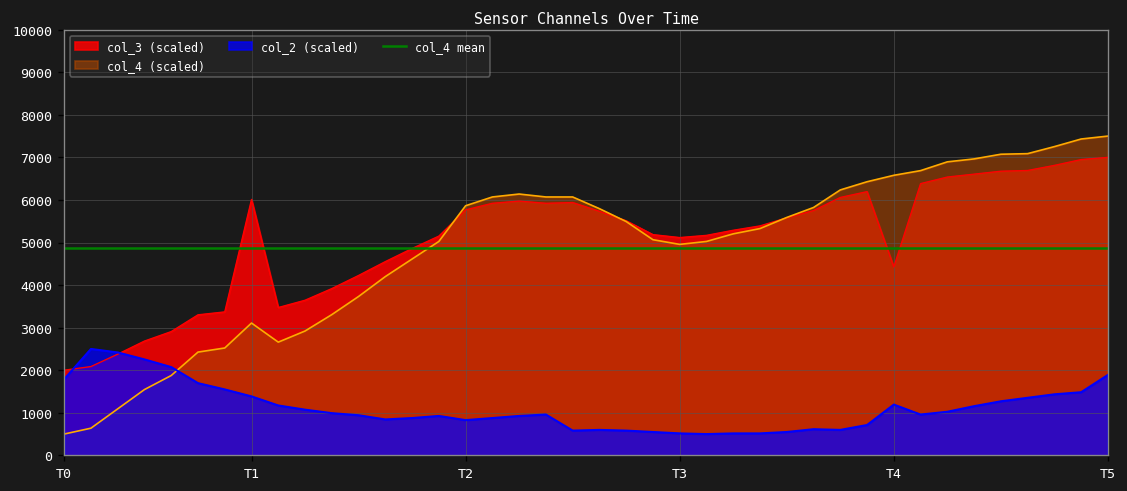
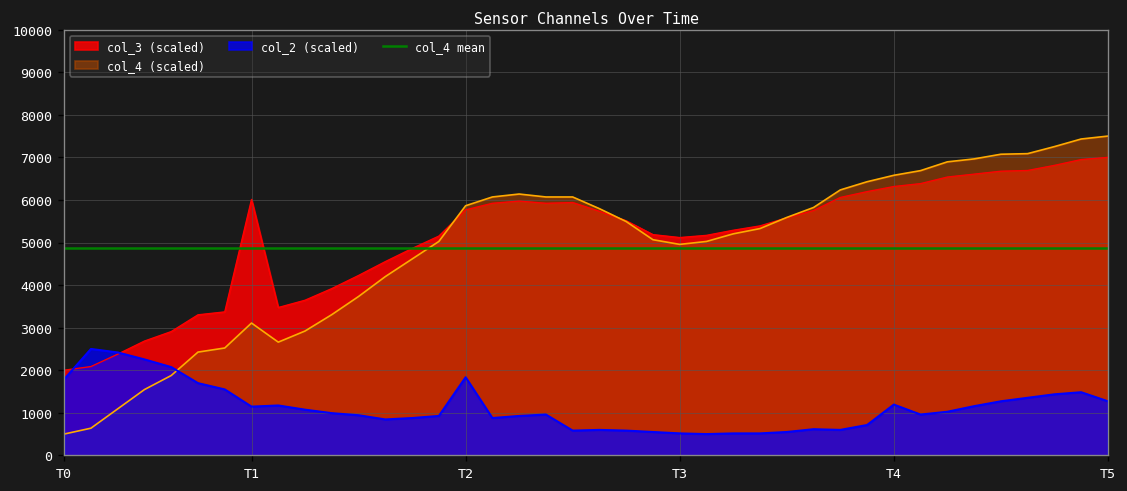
col_2 (scaled), T1: 1400 -> 1100
col_2 (scaled), T2: 800 -> 1800
col_3 (scaled), T4: 4400 -> 6300
col_2 (scaled), T5: 1900 -> 1300
